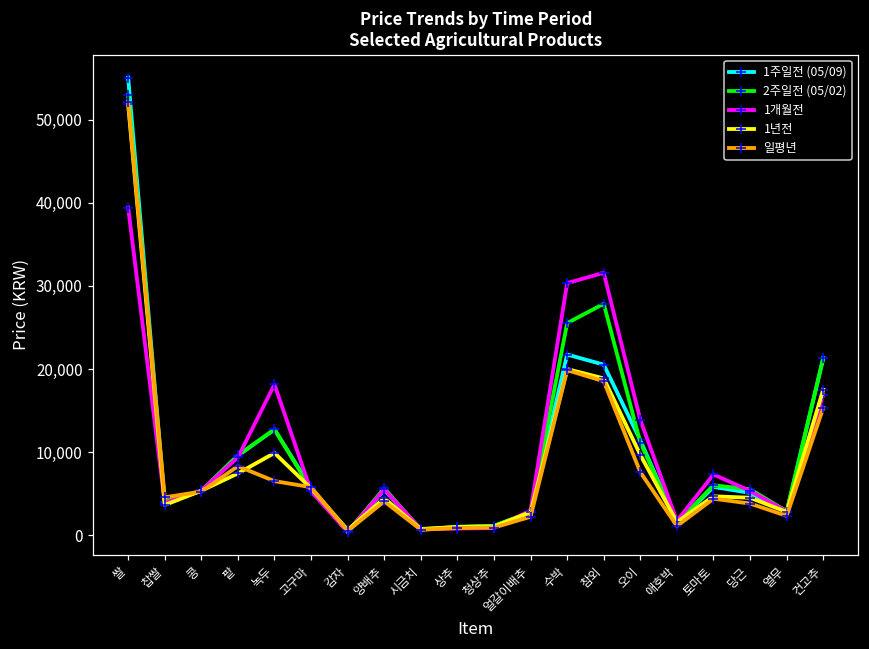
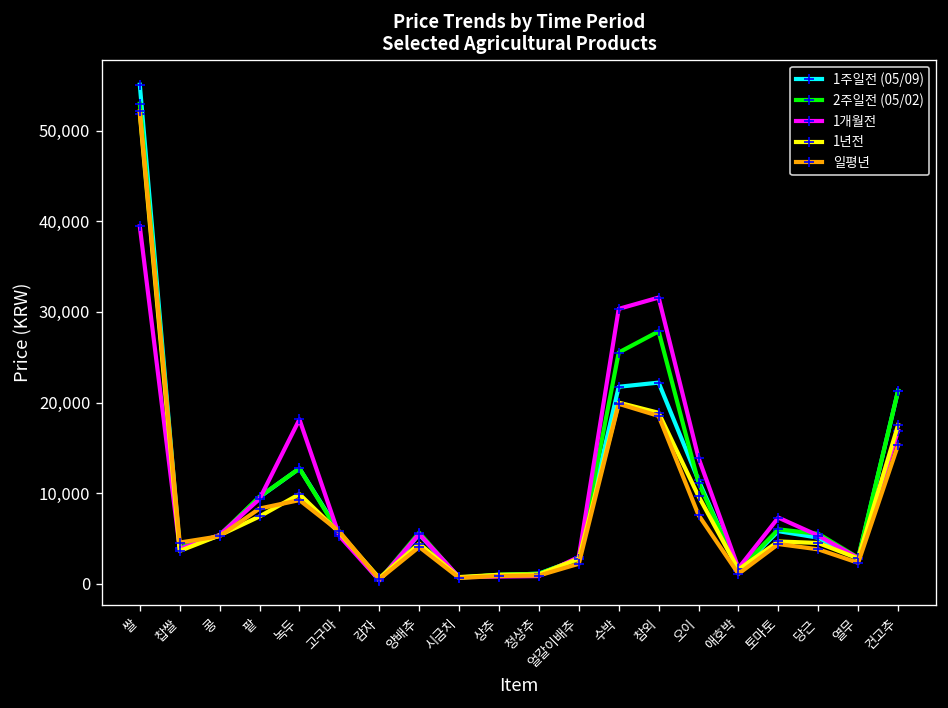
일평년, 녹두: 6,000 -> 9,000
1주일전 (05/09), 참외: 21,000 -> 22,000
